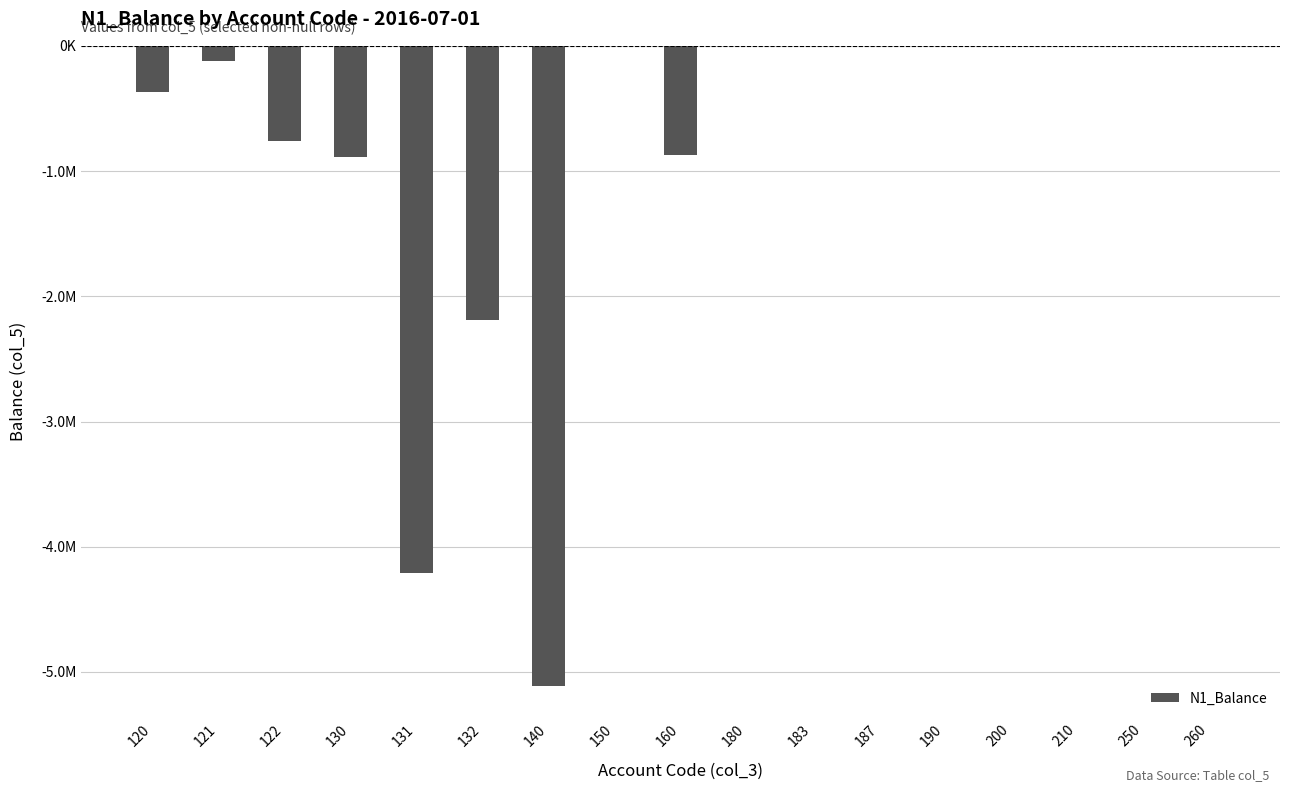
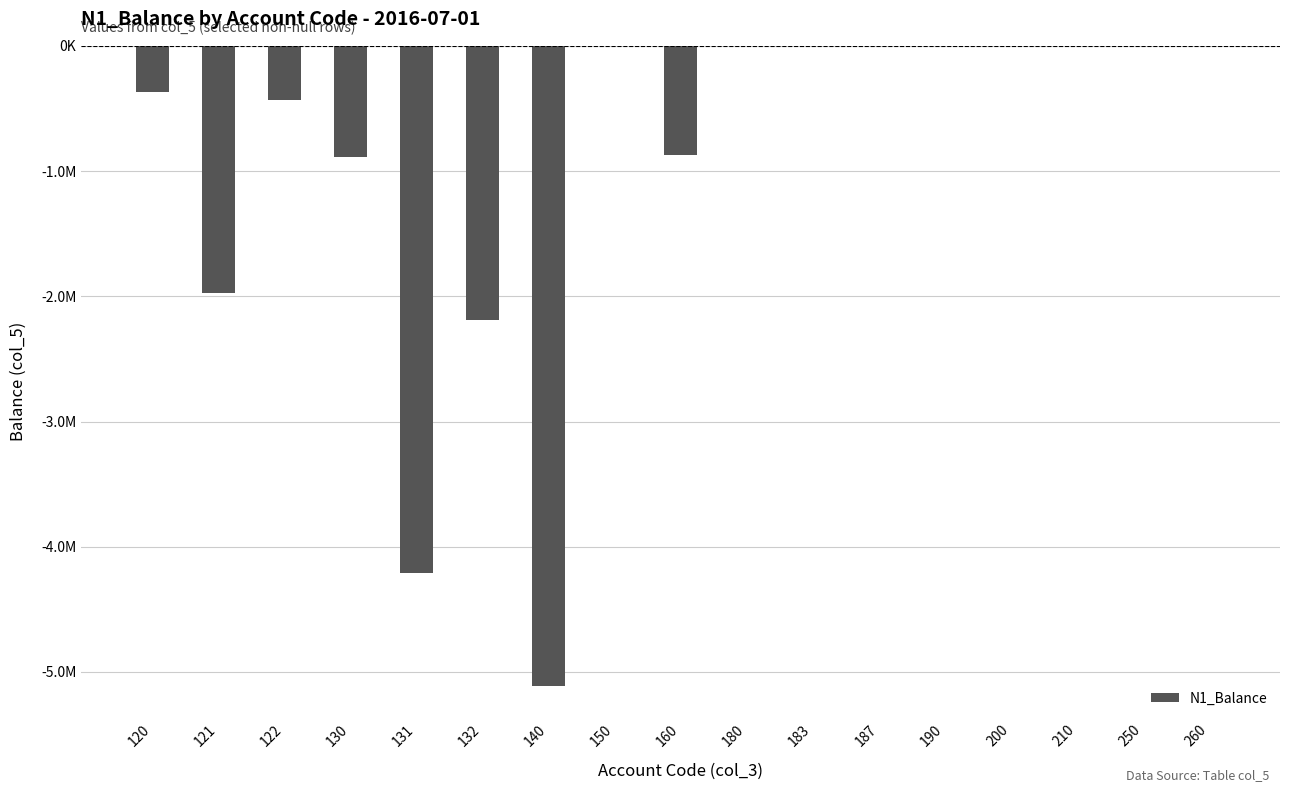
121: -120000 -> -1970000
122: -760000 -> -430000
